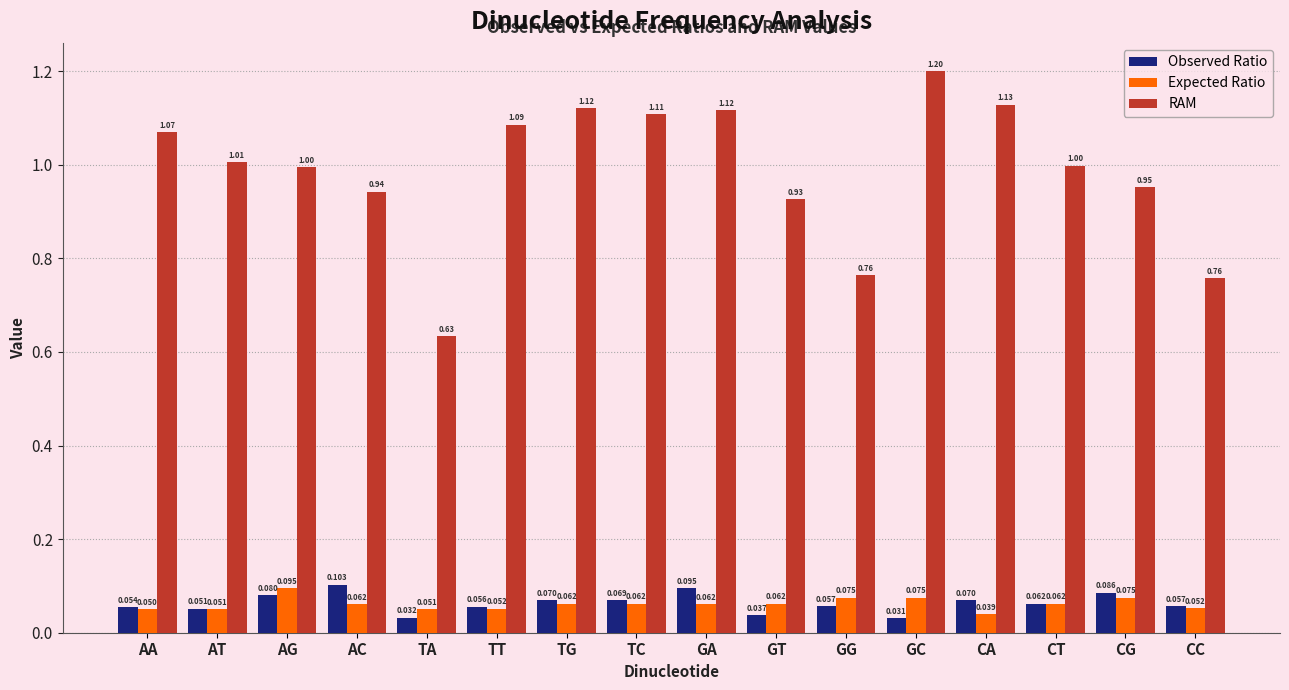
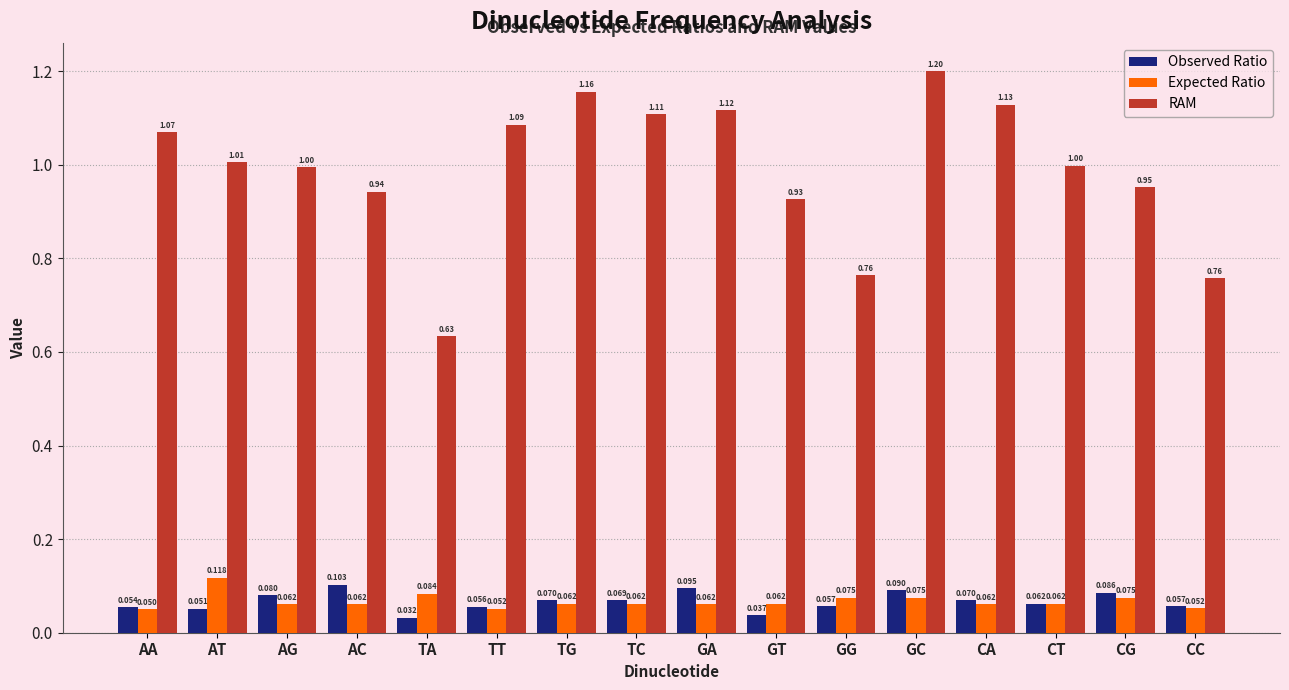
Expected Ratio, AT: 0.051 -> 0.118
Expected Ratio, AG: 0.095 -> 0.062
Expected Ratio, TA: 0.051 -> 0.084
RAM, TG: 1.12 -> 1.16
Observed Ratio, GC: 0.031 -> 0.090
Expected Ratio, CA: 0.039 -> 0.062
